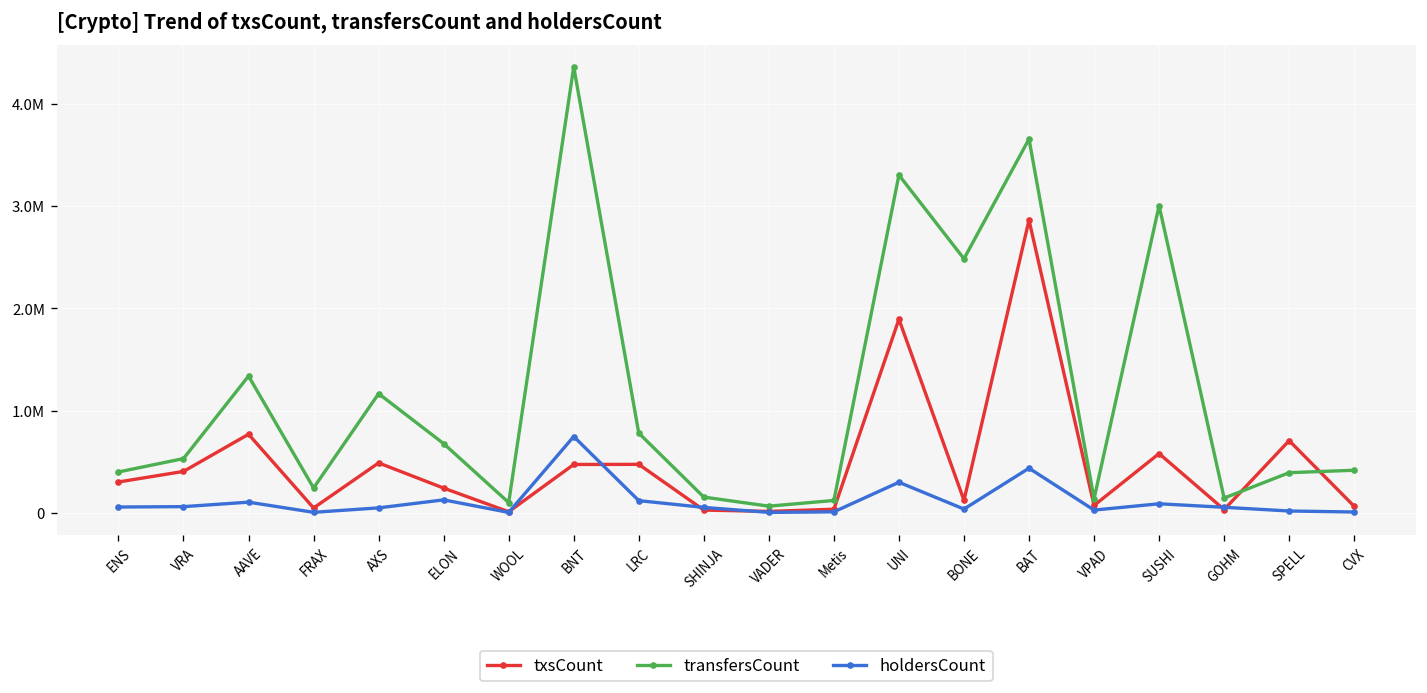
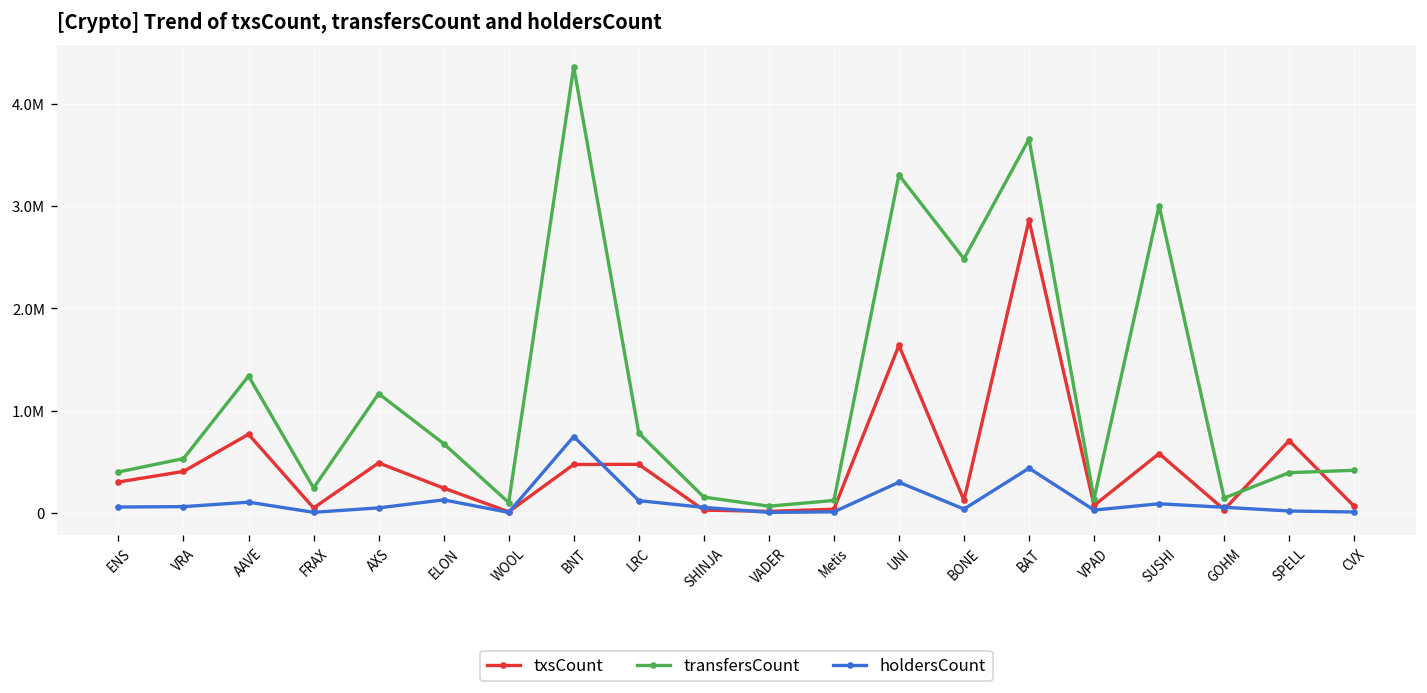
txsCount, UNI: 1900000 -> 1600000
